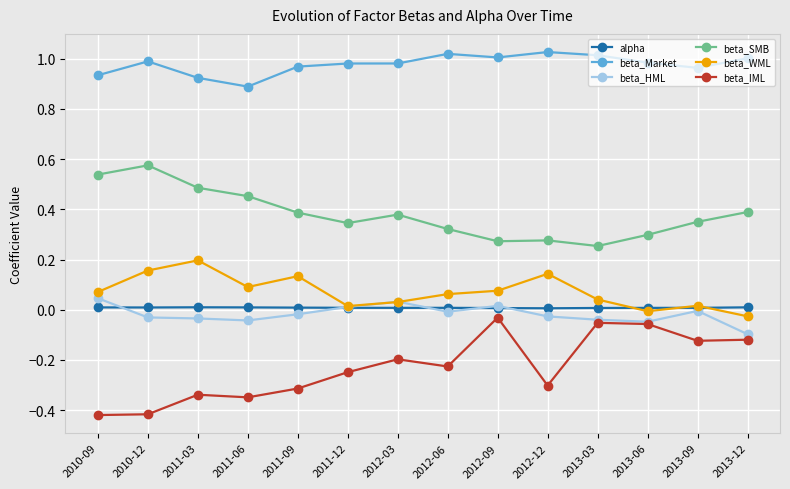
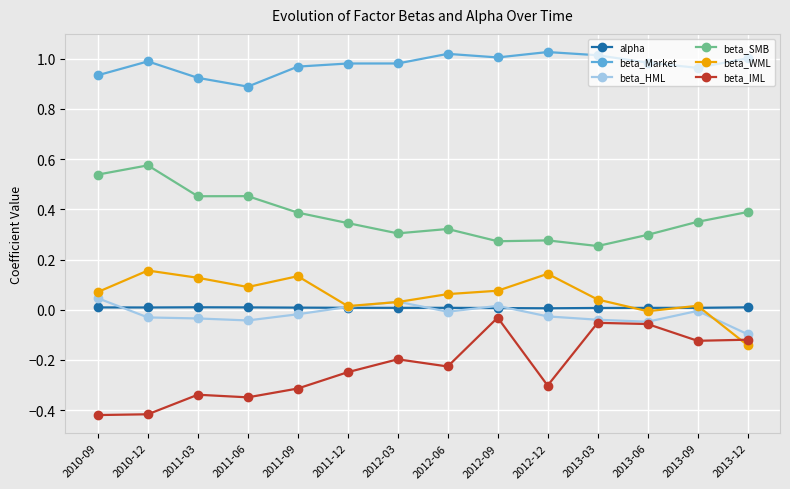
beta_SMB, 2011-03: 0.49 -> 0.45
beta_WML, 2011-03: 0.20 -> 0.13
beta_SMB, 2012-03: 0.38 -> 0.30
beta_WML, 2013-12: -0.03 -> -0.14
